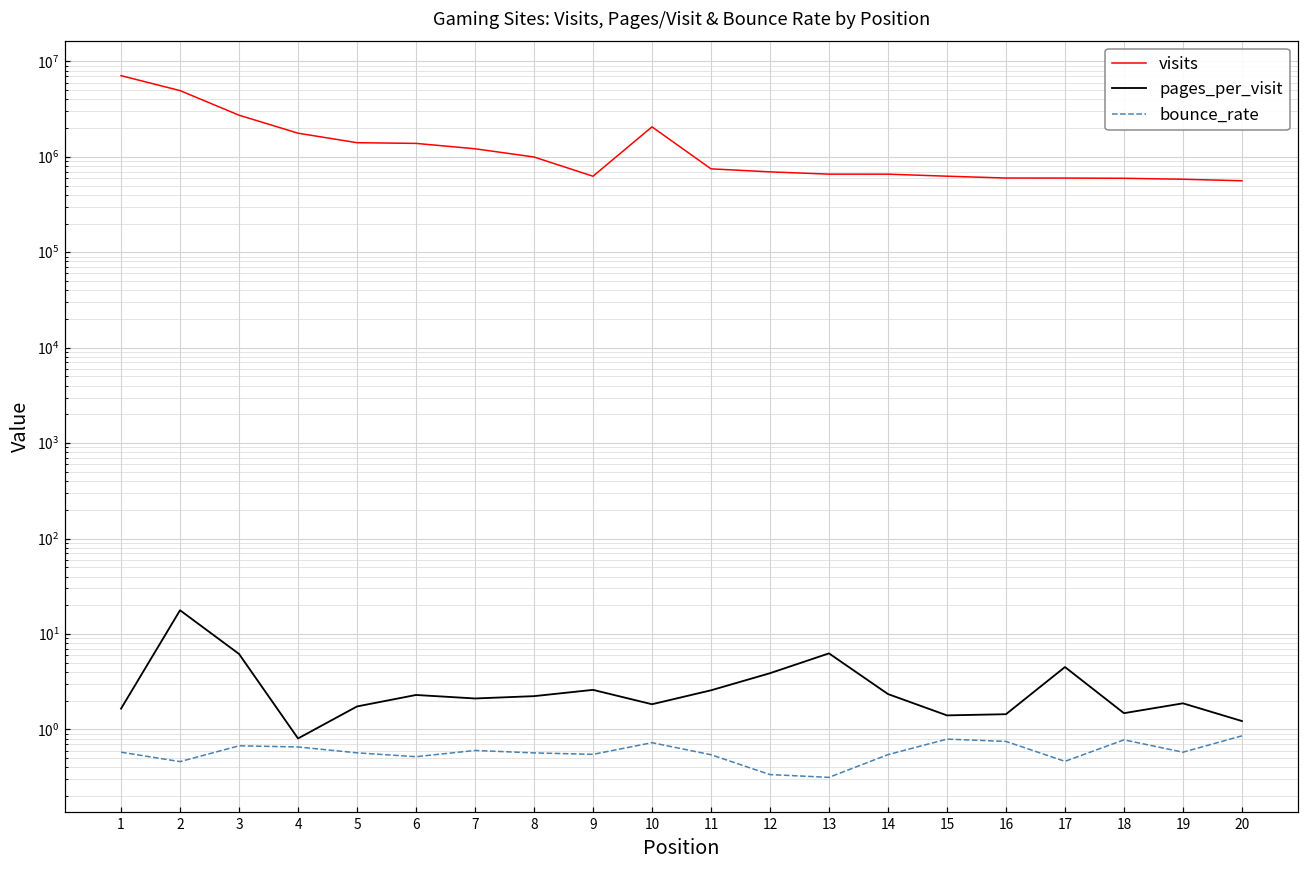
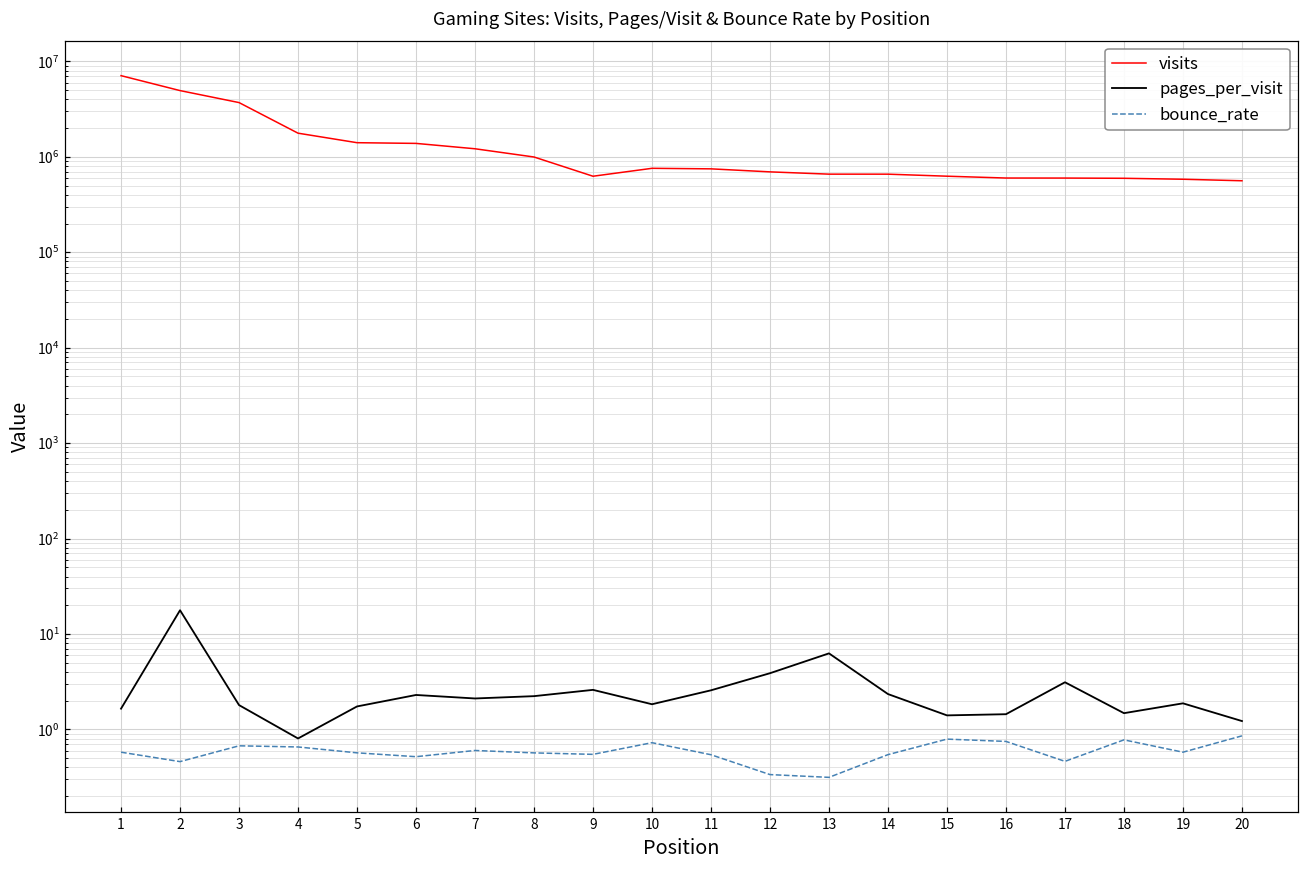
visits, 3: 2700000 -> 3700000
pages_per_visit, 3: 6 -> 1.8
visits, 10: 2100000 -> 800000
pages_per_visit, 17: 5 -> 3.1
